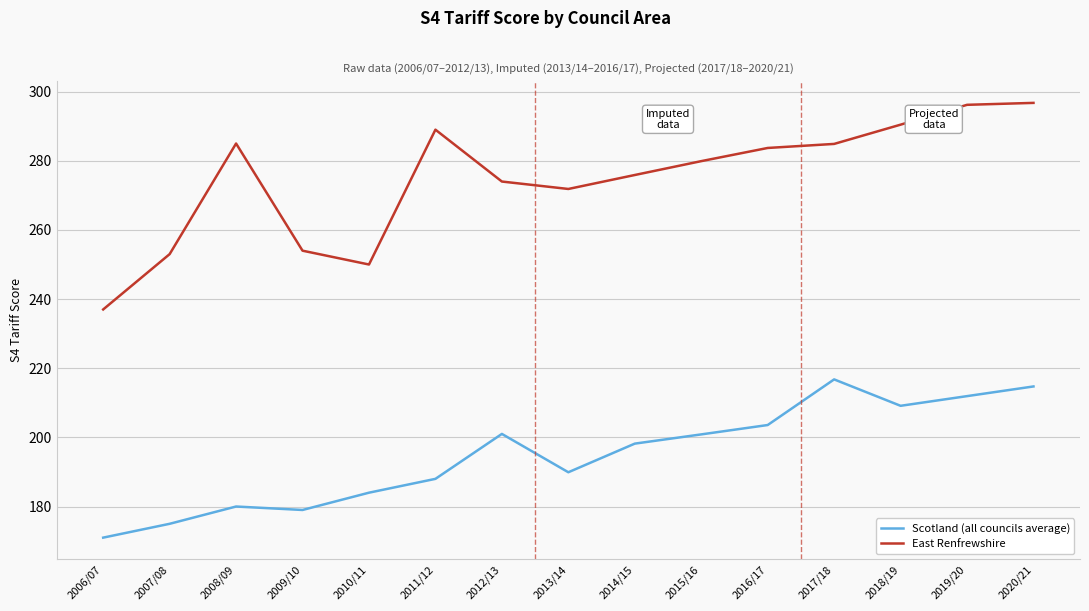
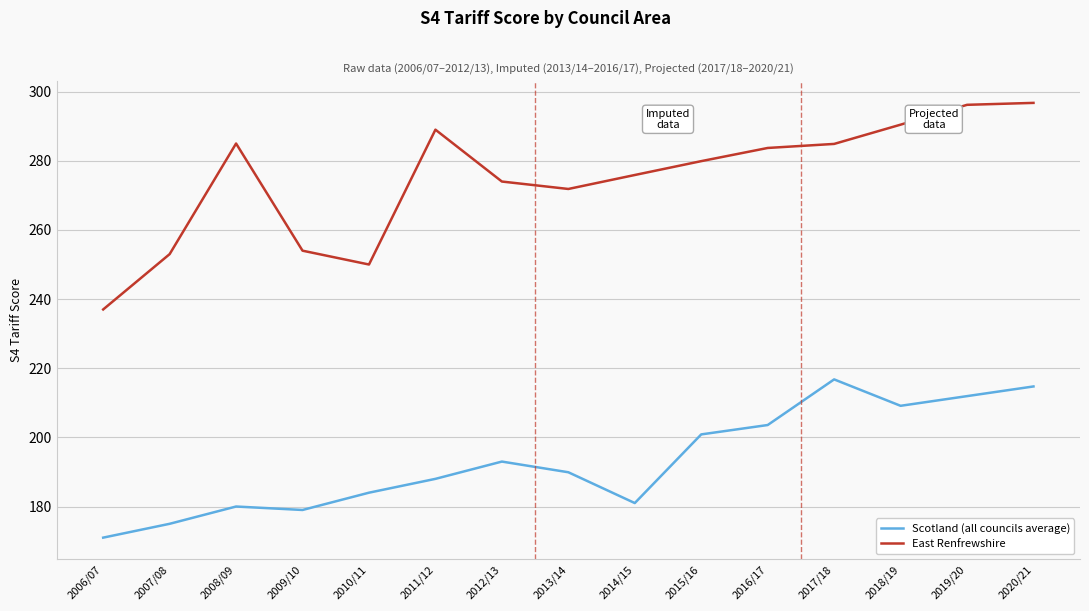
Scotland (all councils average), 2012/13: 201 -> 193
Scotland (all councils average), 2014/15: 198 -> 181
